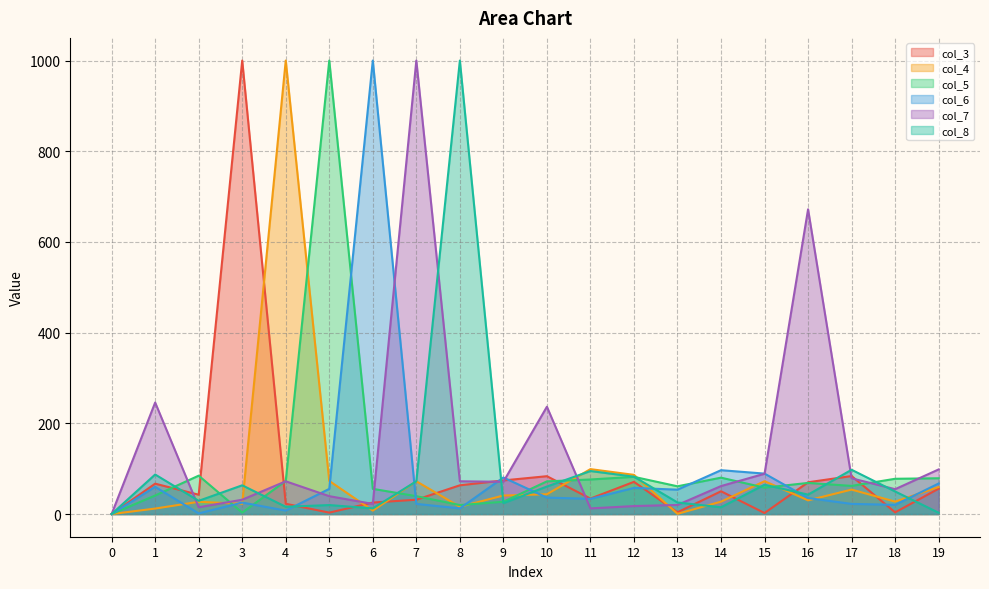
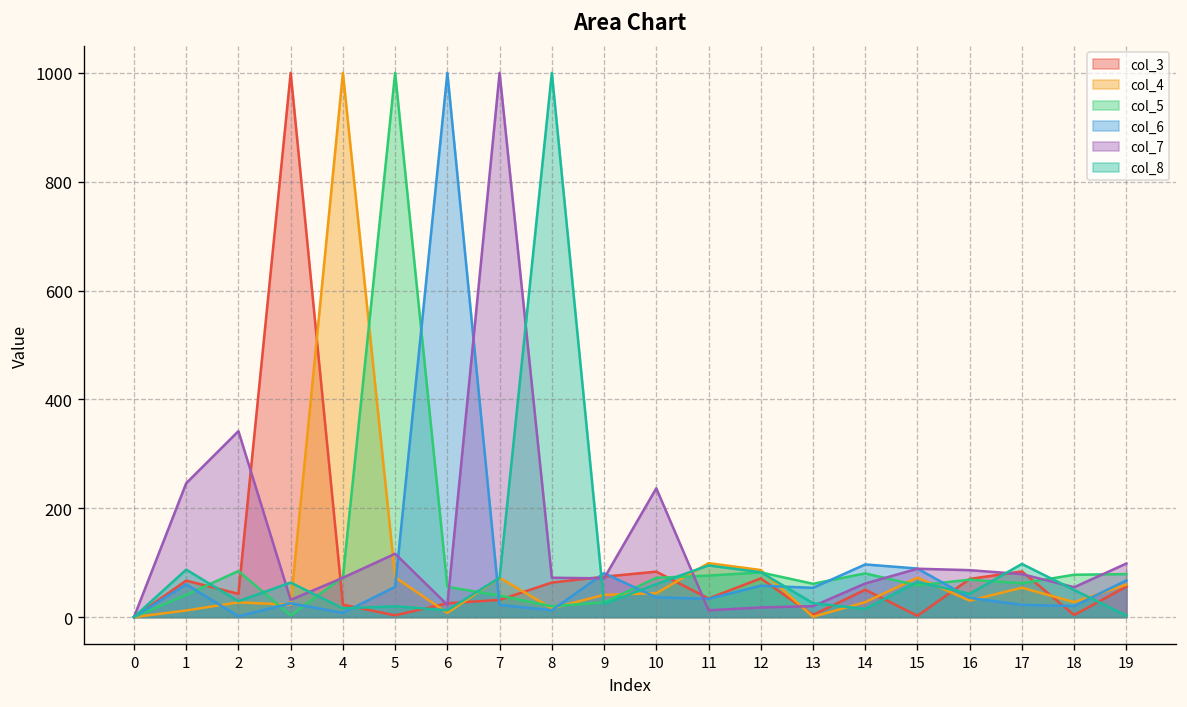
col_7, 2: 10 -> 340
col_7, 5: 40 -> 120
col_7, 16: 670 -> 90
